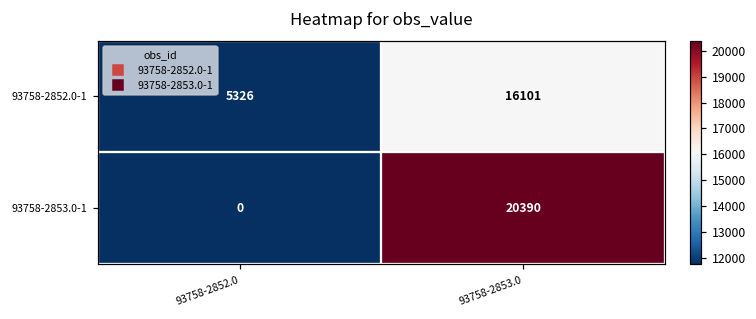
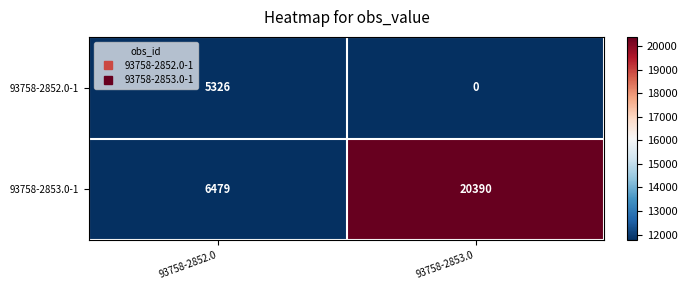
93758-2852.0-1, 93758-2853.0: 16101 -> 0
93758-2853.0-1, 93758-2852.0: 0 -> 6479
